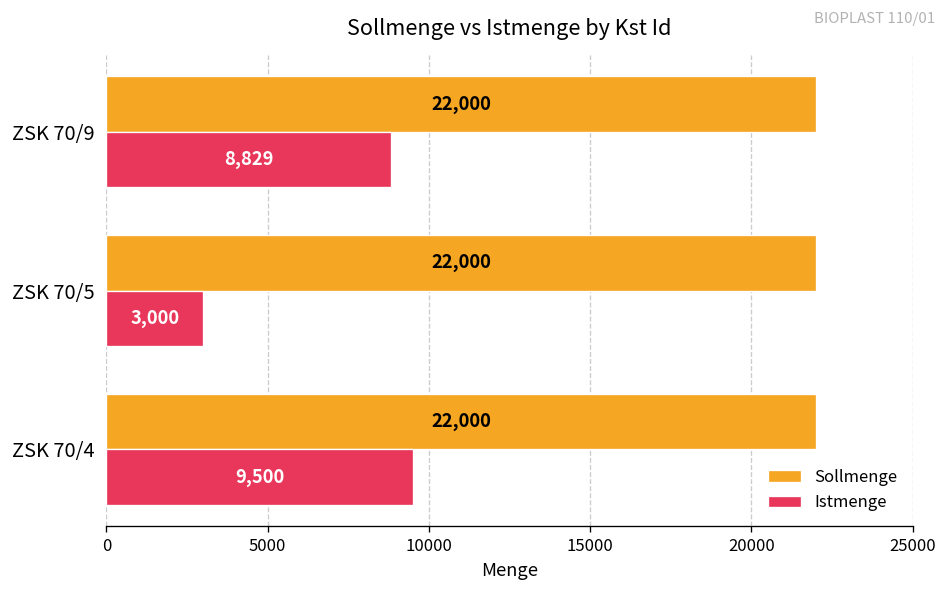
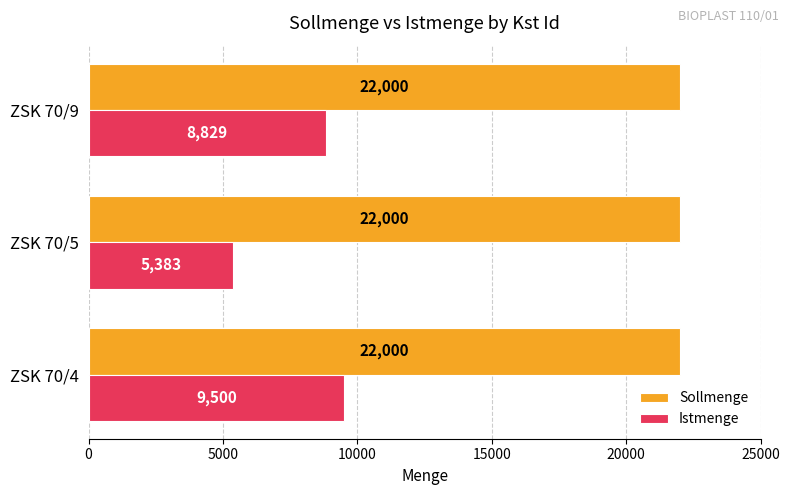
Istmenge, ZSK 70/5: 3,000 -> 5,383
